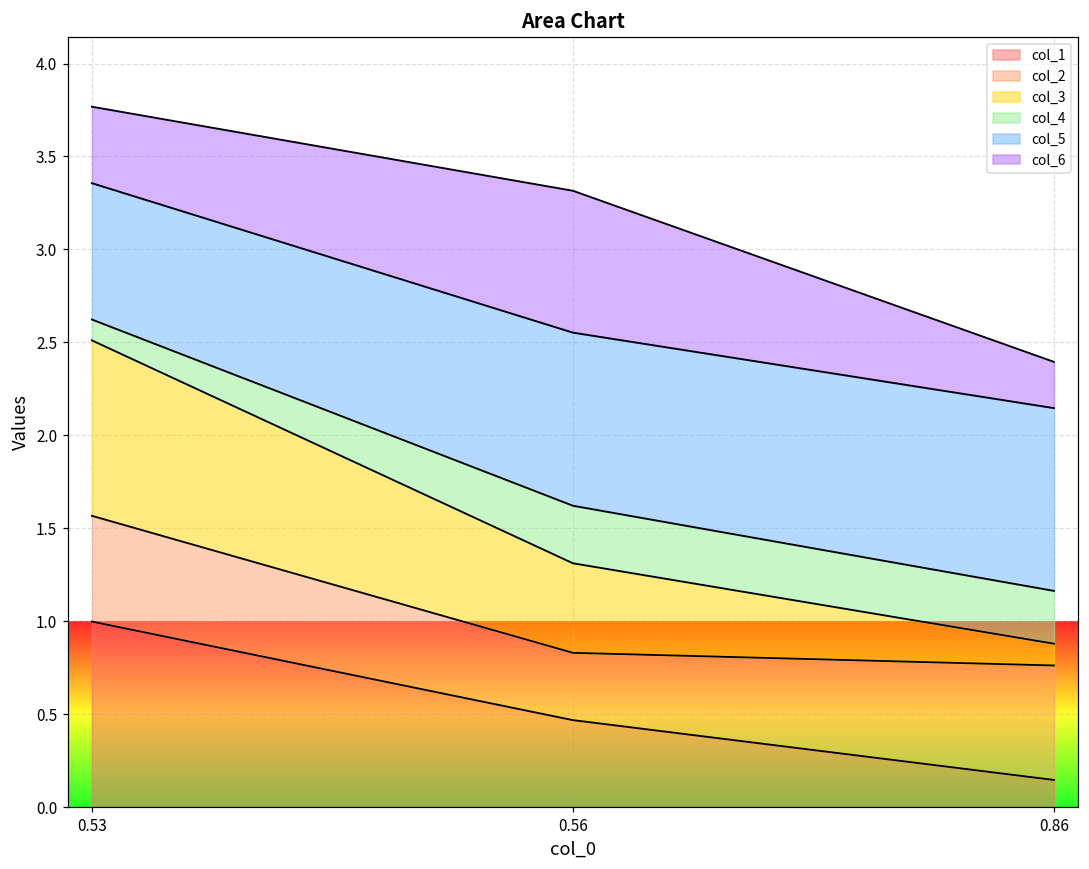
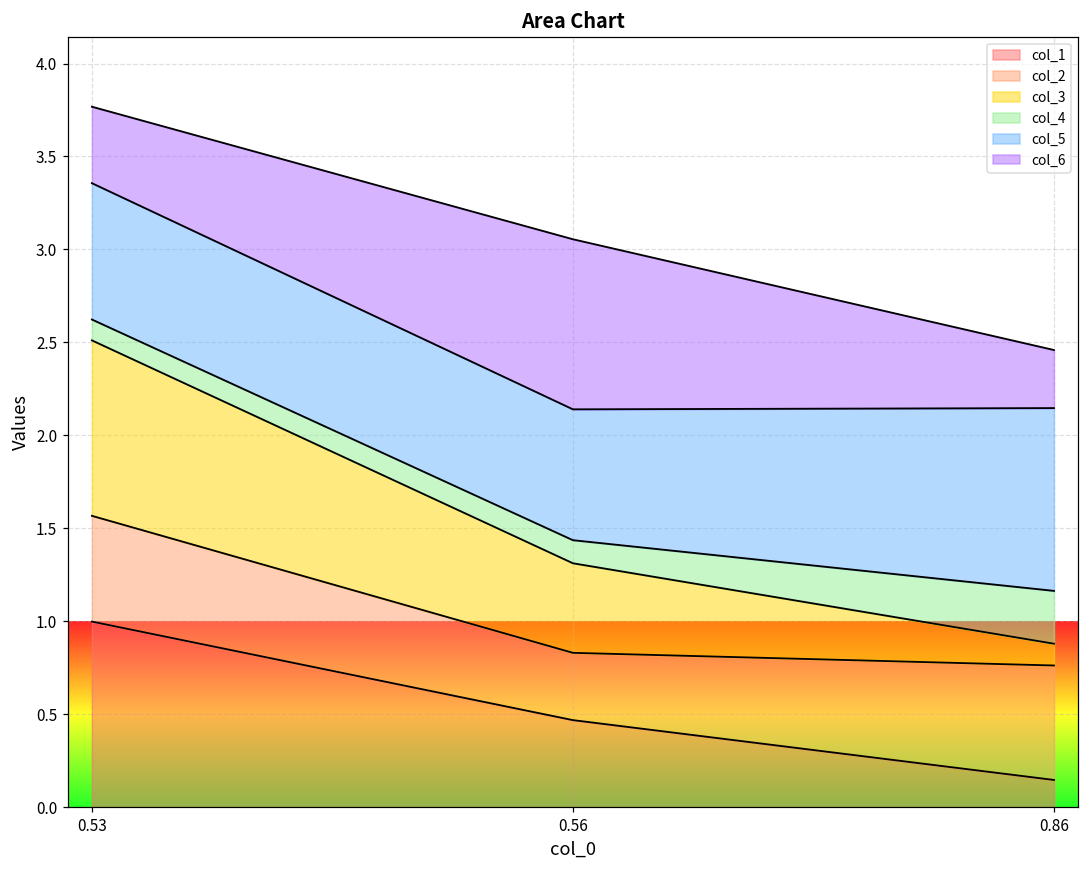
col_4, 0.56: 0.31 -> 0.12
col_5, 0.56: 0.93 -> 0.70
col_6, 0.56: 0.76 -> 0.91
col_6, 0.86: 0.25 -> 0.31
